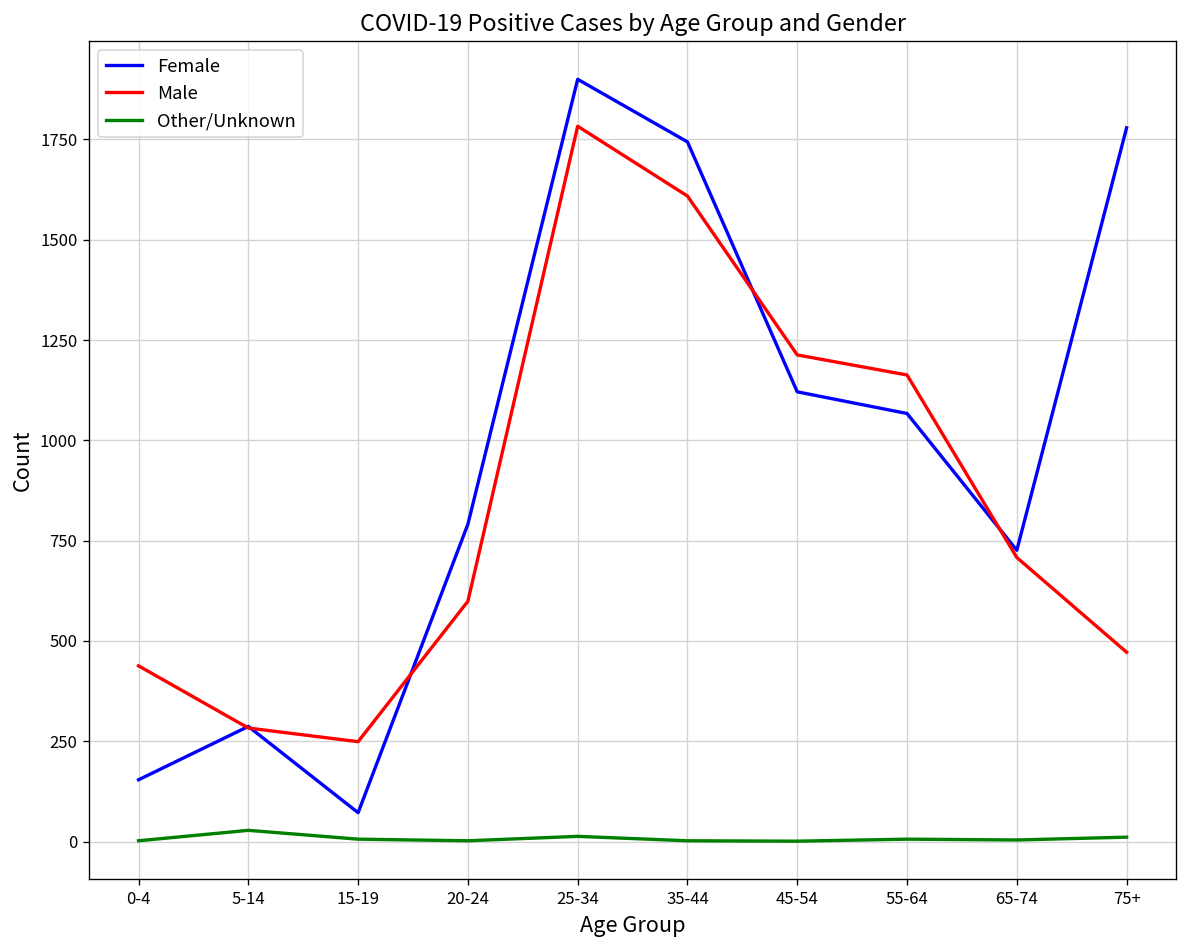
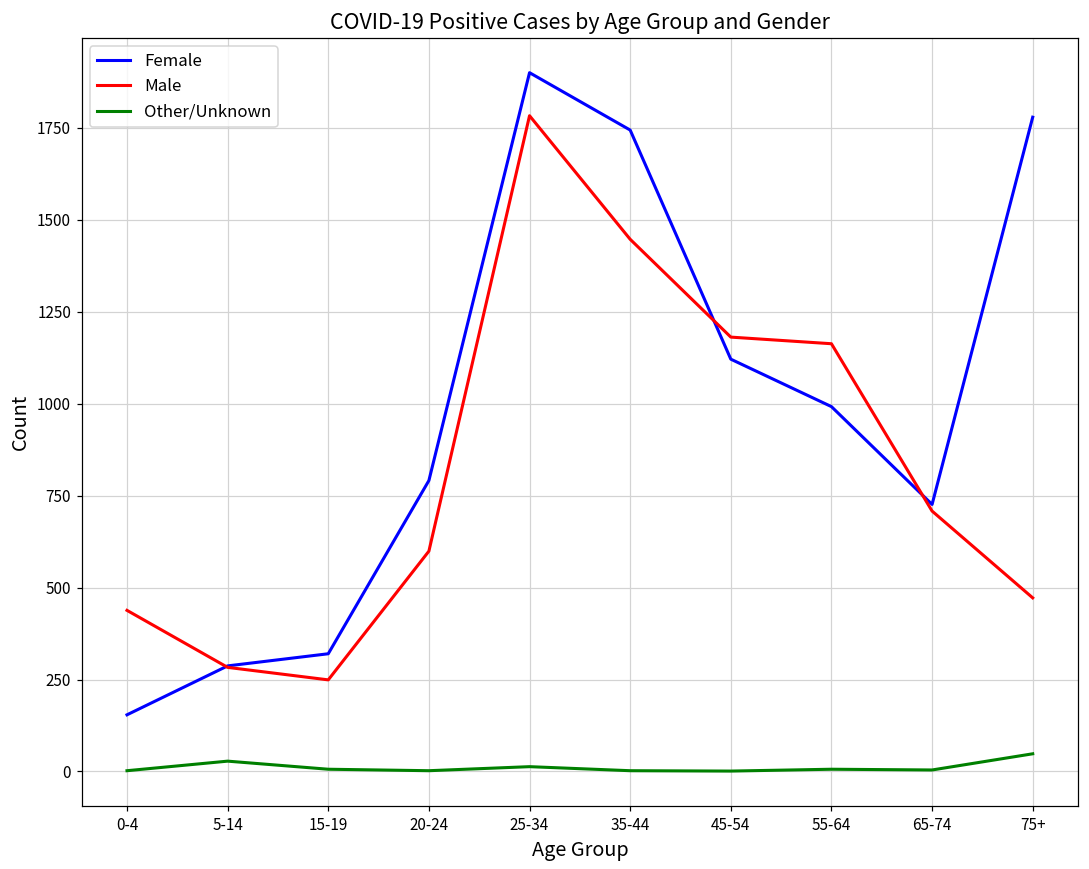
Female, 15-19: 70 -> 320
Male, 35-44: 1610 -> 1450
Male, 45-54: 1210 -> 1180
Female, 55-64: 1070 -> 990
Other/Unknown, 75+: 10 -> 50
